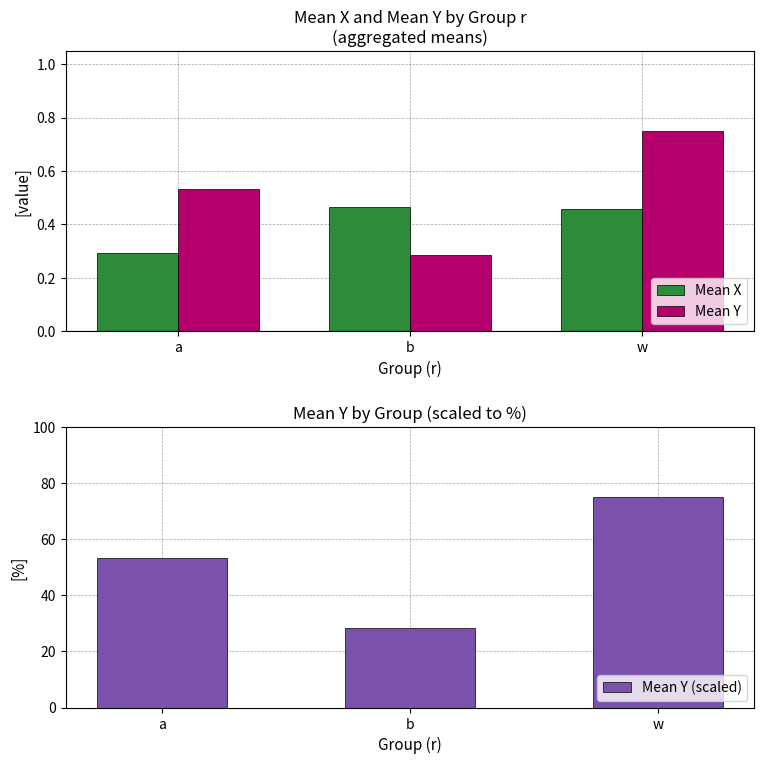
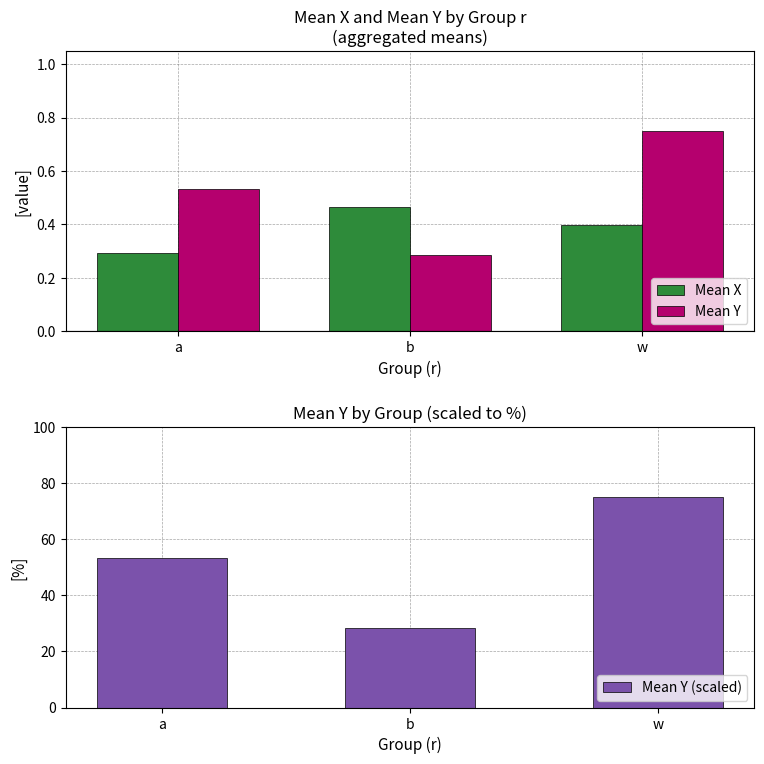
Mean X and Mean Y by Group r (aggregated means), Mean X, w: 0.46 -> 0.40
